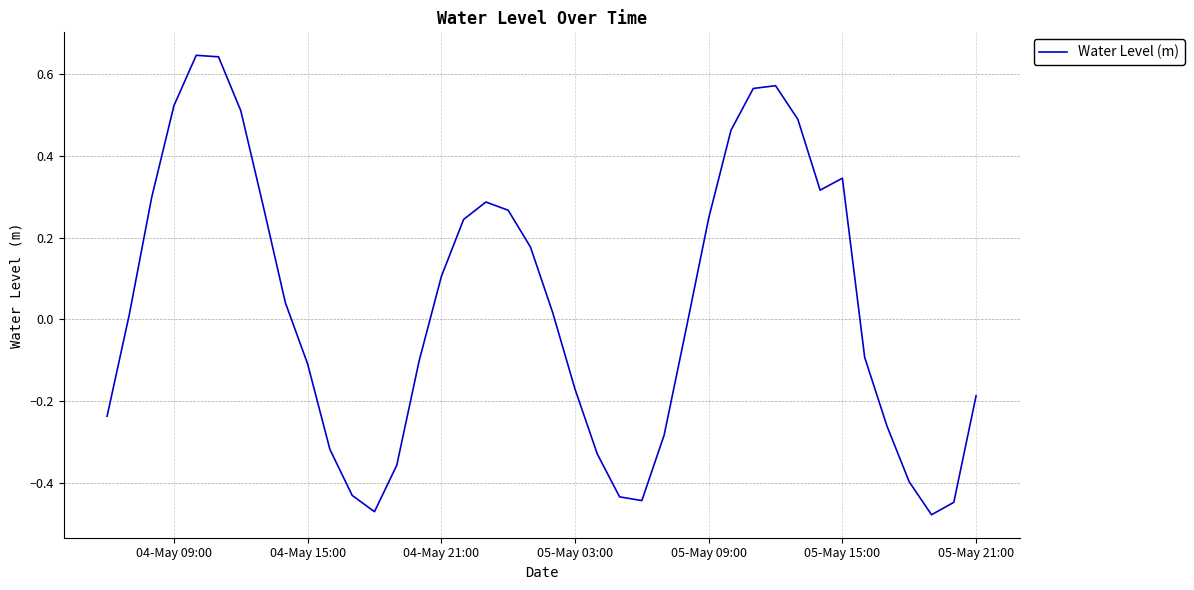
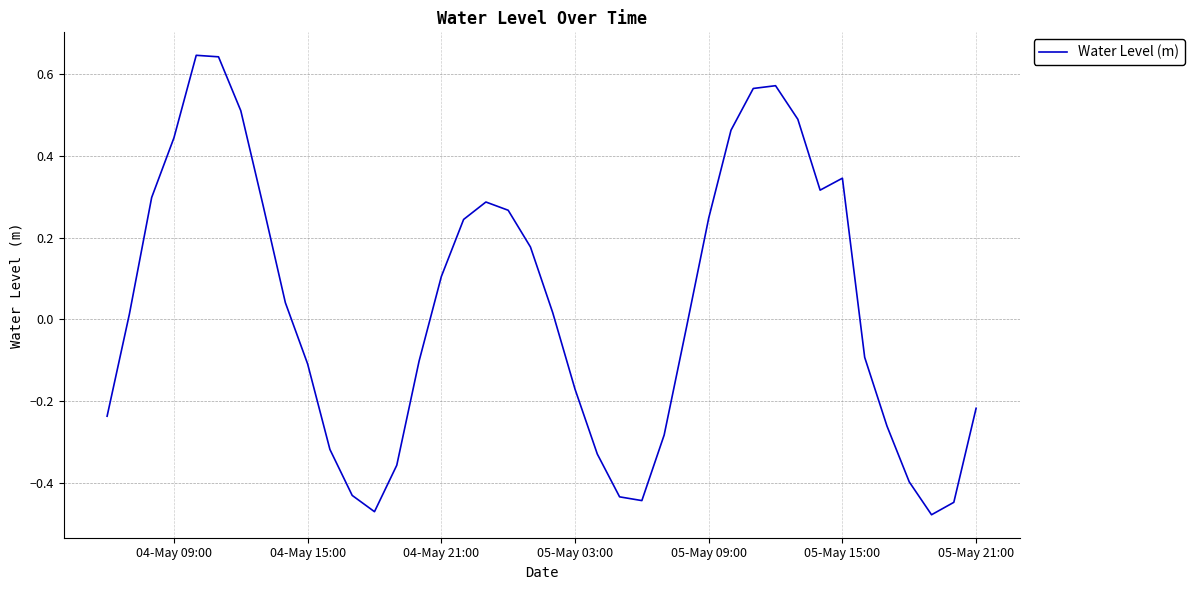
04-May 09:00: 0.52 -> 0.44
05-May 21:00: -0.19 -> -0.22
